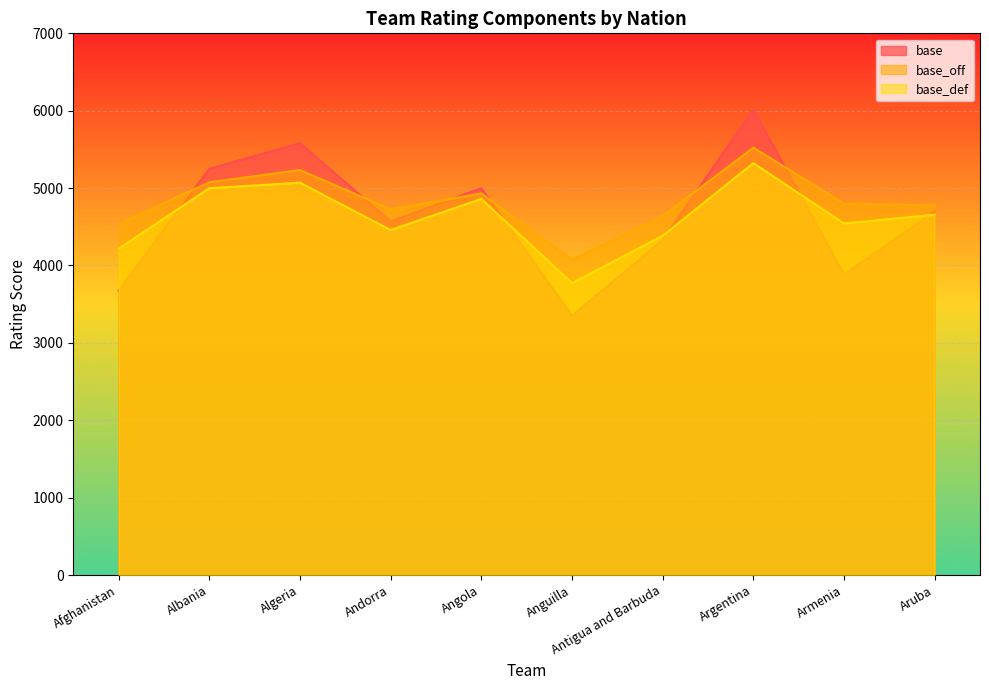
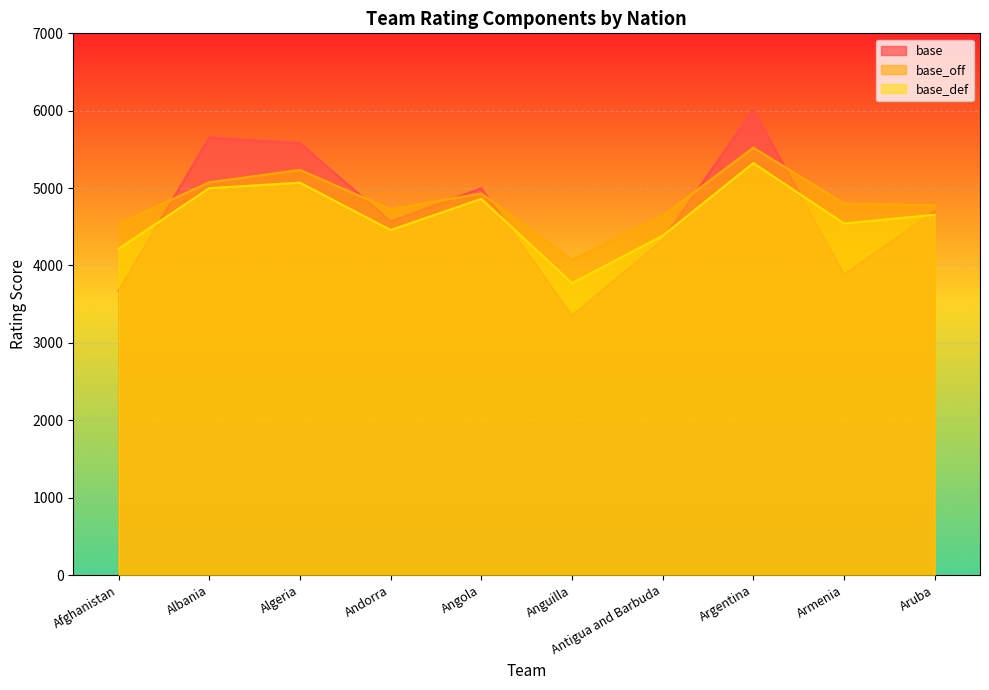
base, Albania: 5200 -> 5700
